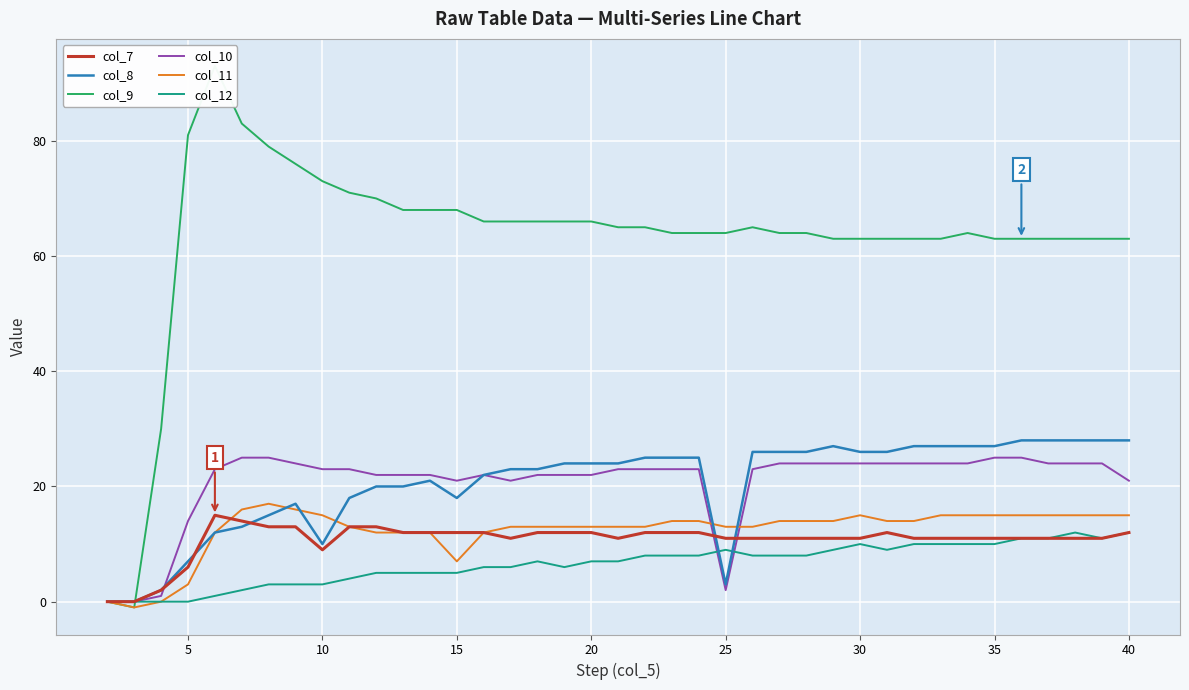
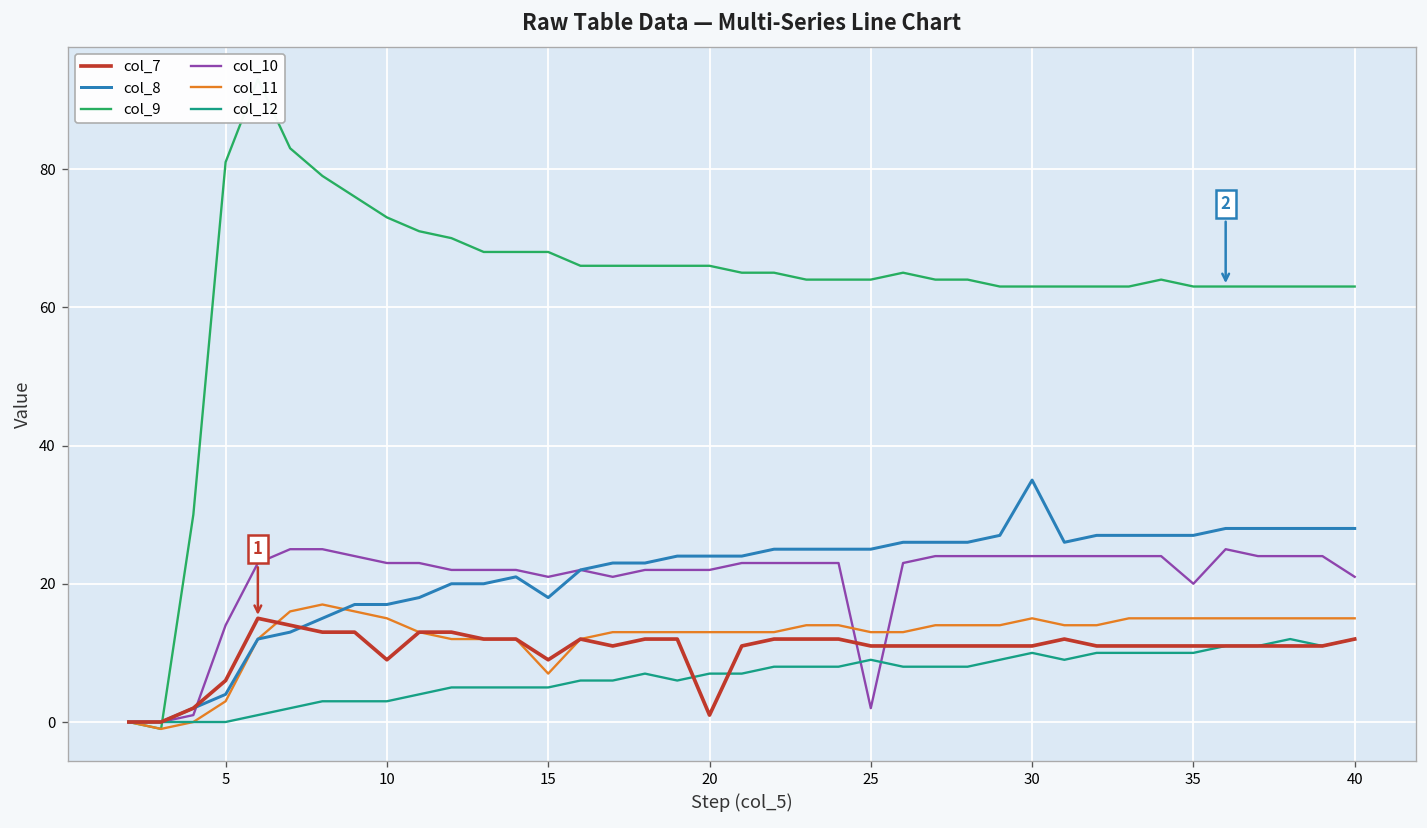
col_8, 5: 7 -> 4
col_8, 10: 10 -> 17
col_7, 15: 12 -> 9
col_7, 20: 12 -> 1
col_8, 25: 3 -> 25
col_8, 30: 26 -> 35
col_10, 35: 25 -> 20
